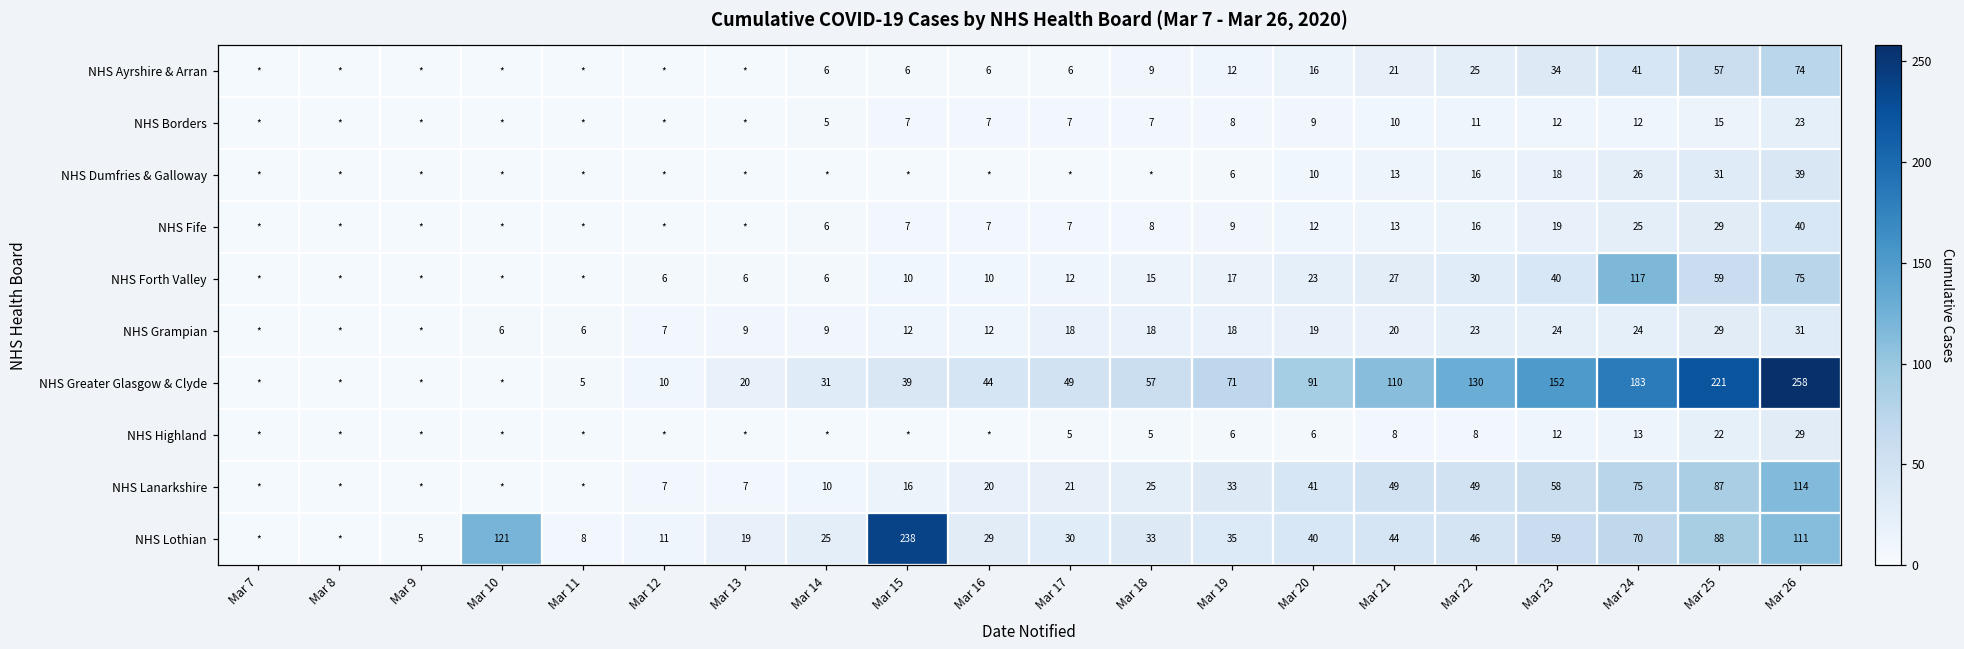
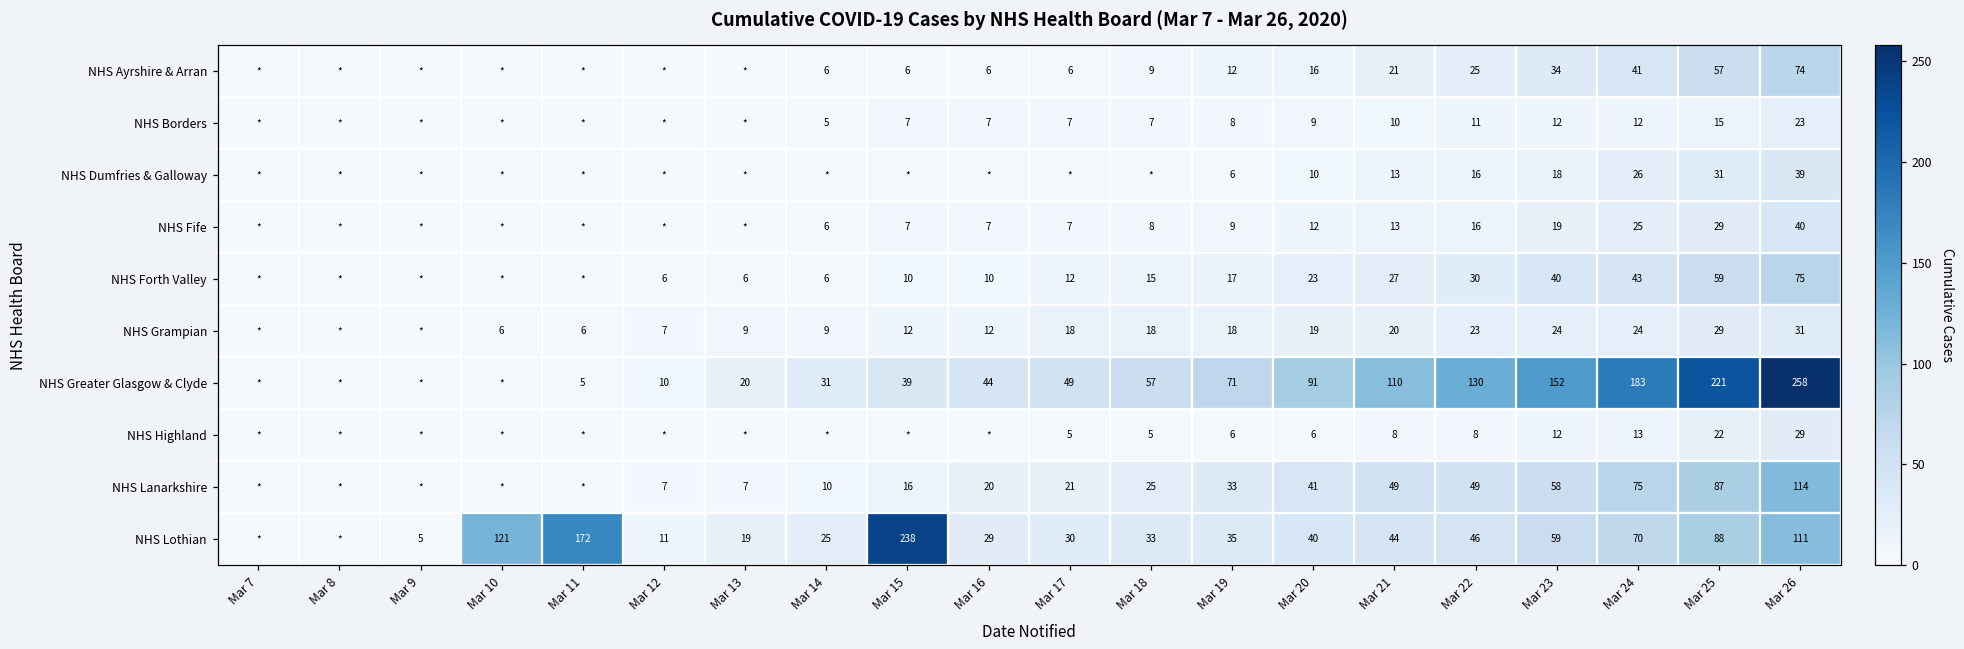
NHS Forth Valley, Mar 24: 117 -> 43
NHS Lothian, Mar 11: 8 -> 172
